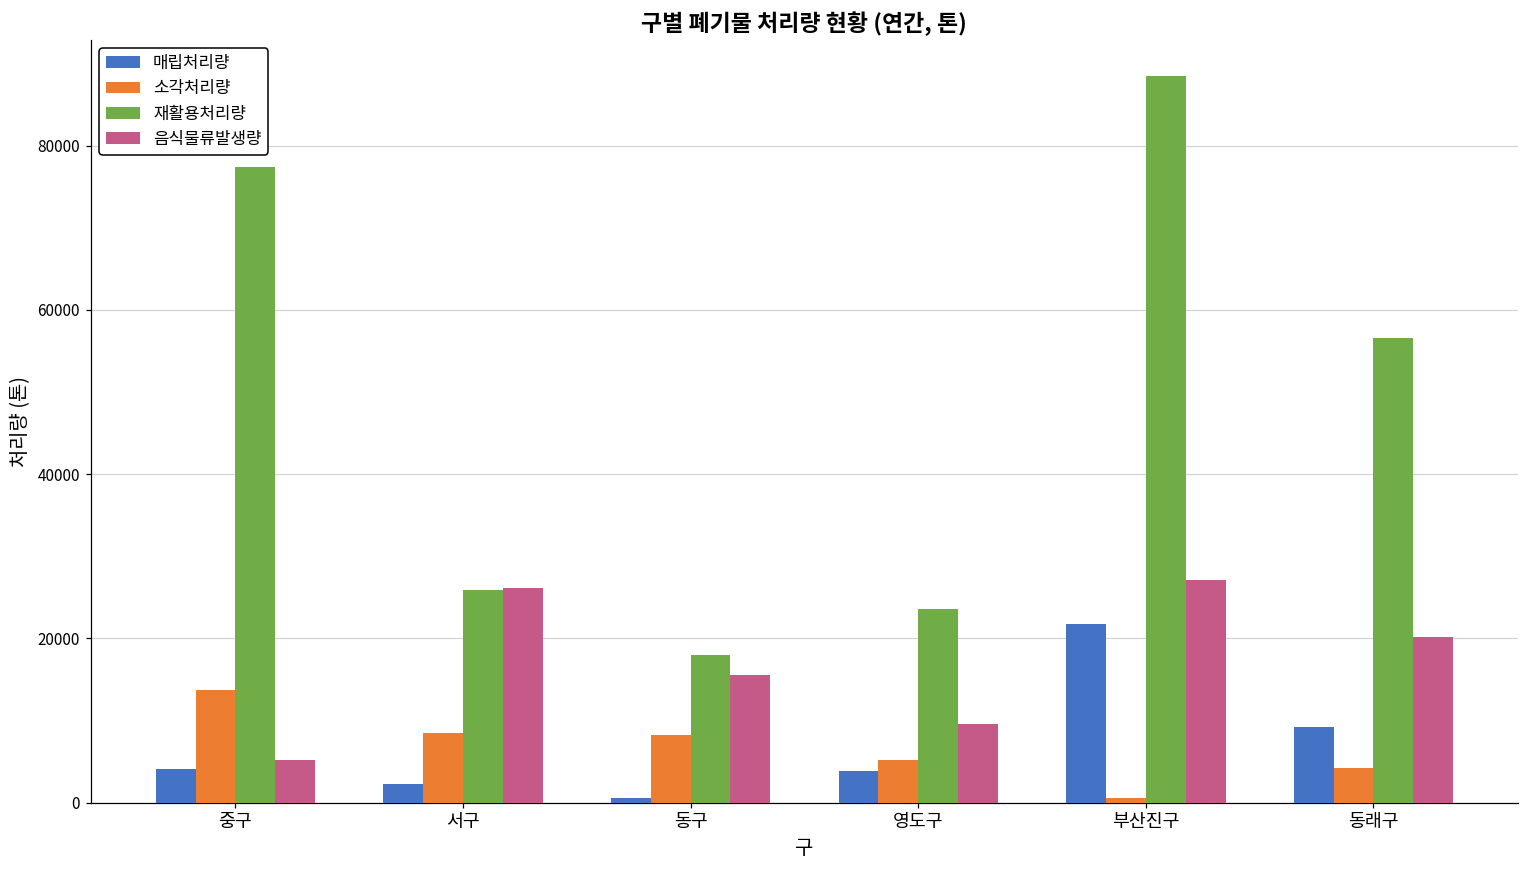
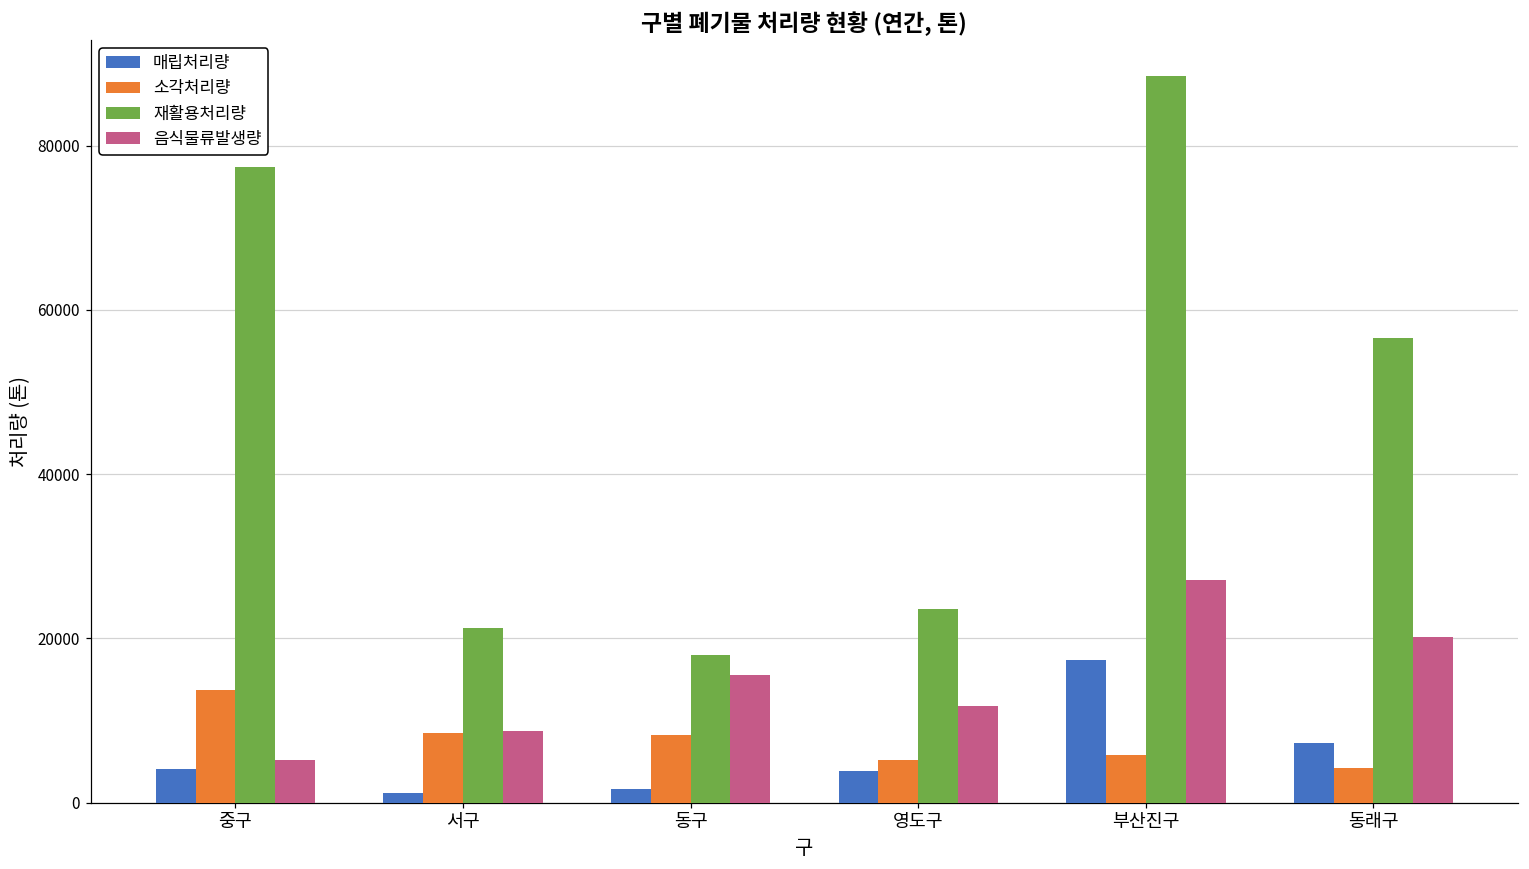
매립처리량, 서구: 2000 -> 1000
재활용처리량, 서구: 26000 -> 21000
음식물류발생량, 서구: 26000 -> 9000
매립처리량, 동구: 1000 -> 2000
음식물류발생량, 영도구: 10000 -> 12000
매립처리량, 부산진구: 22000 -> 17000
소각처리량, 부산진구: 1000 -> 6000
매립처리량, 동래구: 9000 -> 7000
